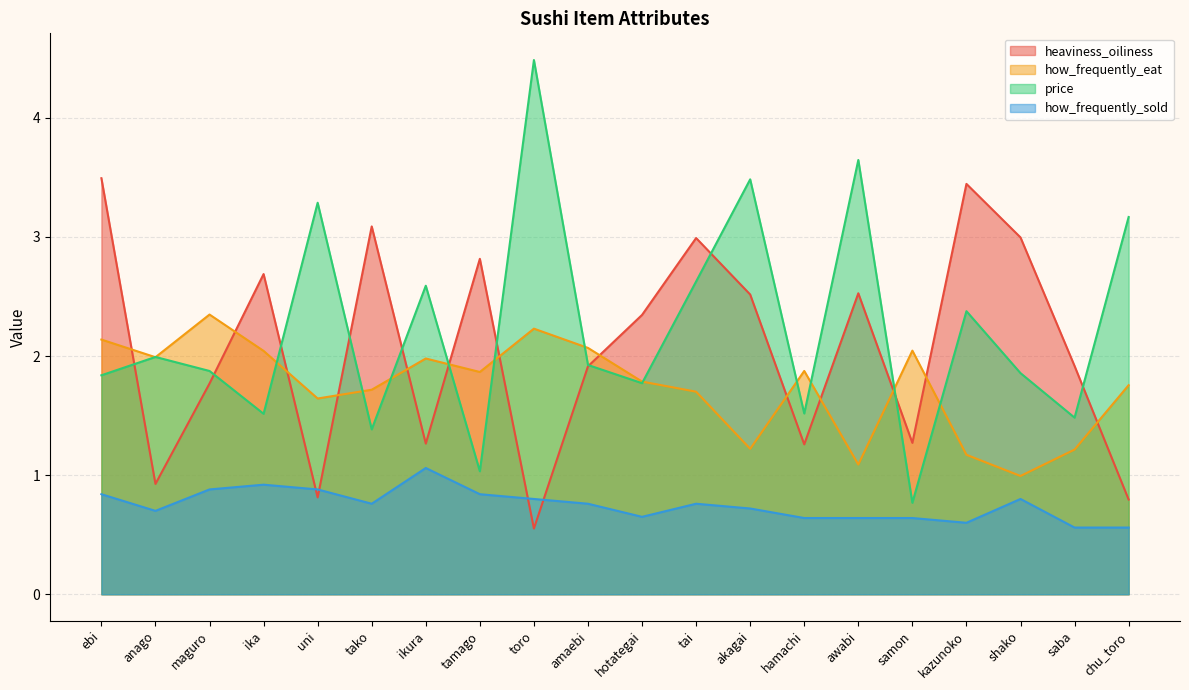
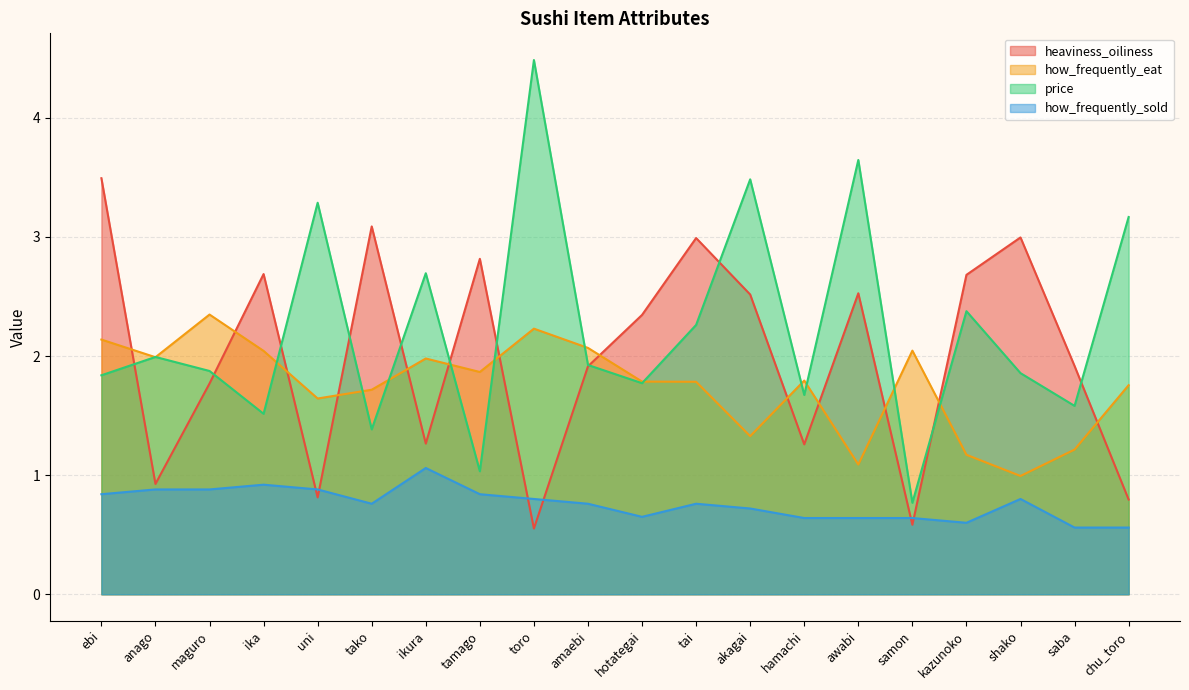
how_frequently_sold, anago: 0.70 -> 0.88
price, ikura: 2.59 -> 2.70
how_frequently_eat, tai: 1.70 -> 1.78
price, tai: 2.63 -> 2.26
how_frequently_eat, akagai: 1.22 -> 1.33
how_frequently_eat, hamachi: 1.87 -> 1.79
price, hamachi: 1.52 -> 1.67
heaviness_oiliness, samon: 1.27 -> 0.58
heaviness_oiliness, kazunoko: 3.45 -> 2.68
price, saba: 1.48 -> 1.58
